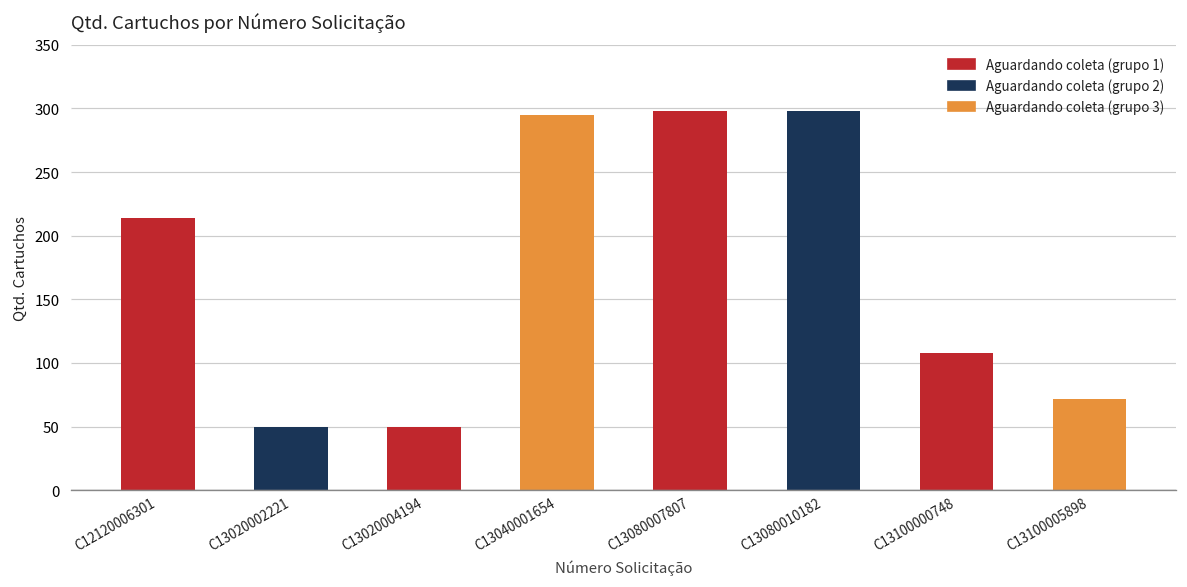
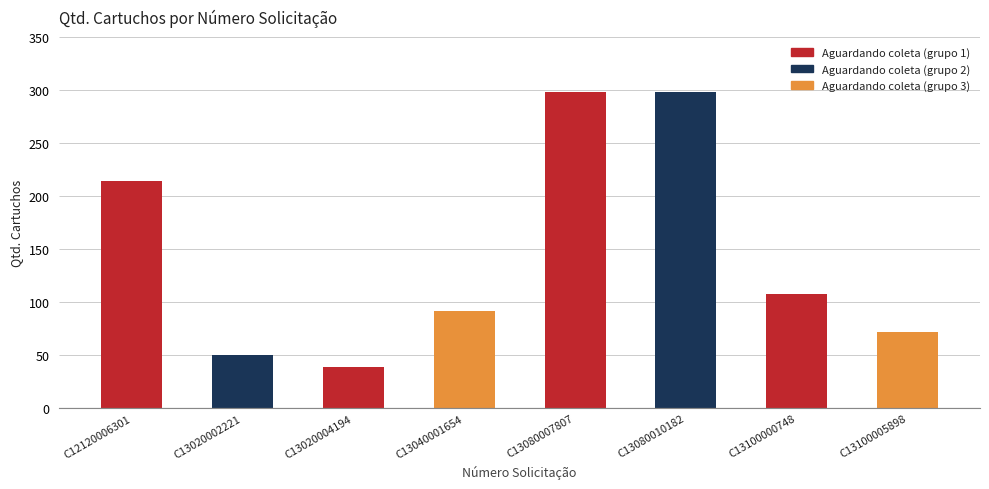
C13020004194: 50 -> 39
C13040001654: 295 -> 92
